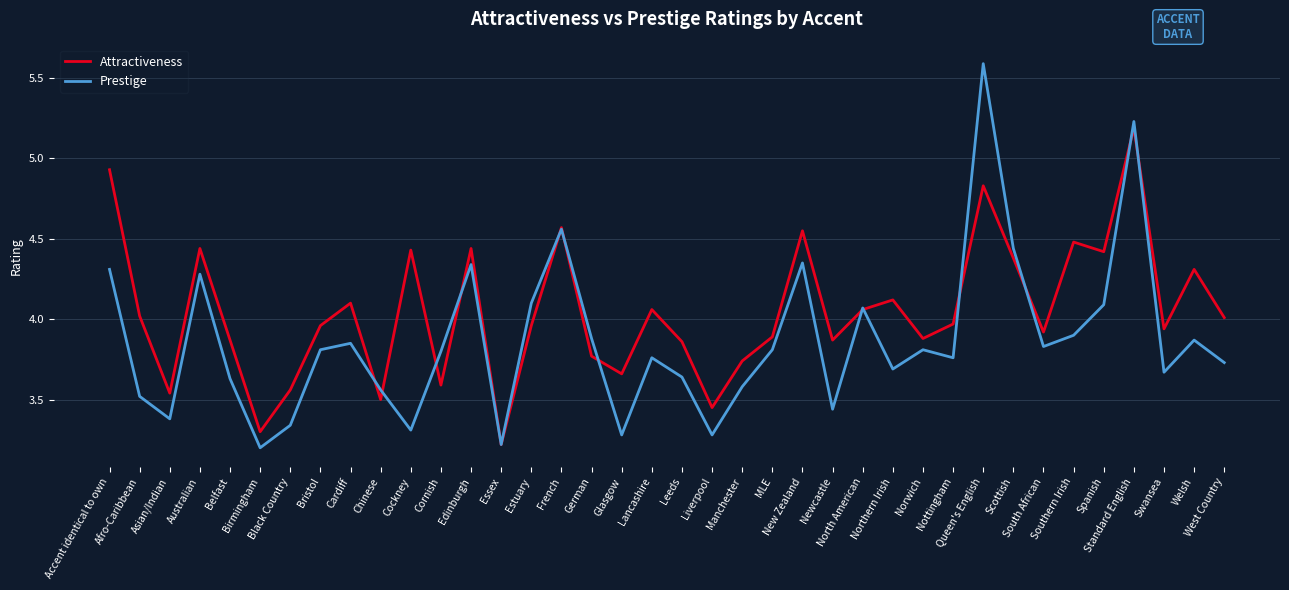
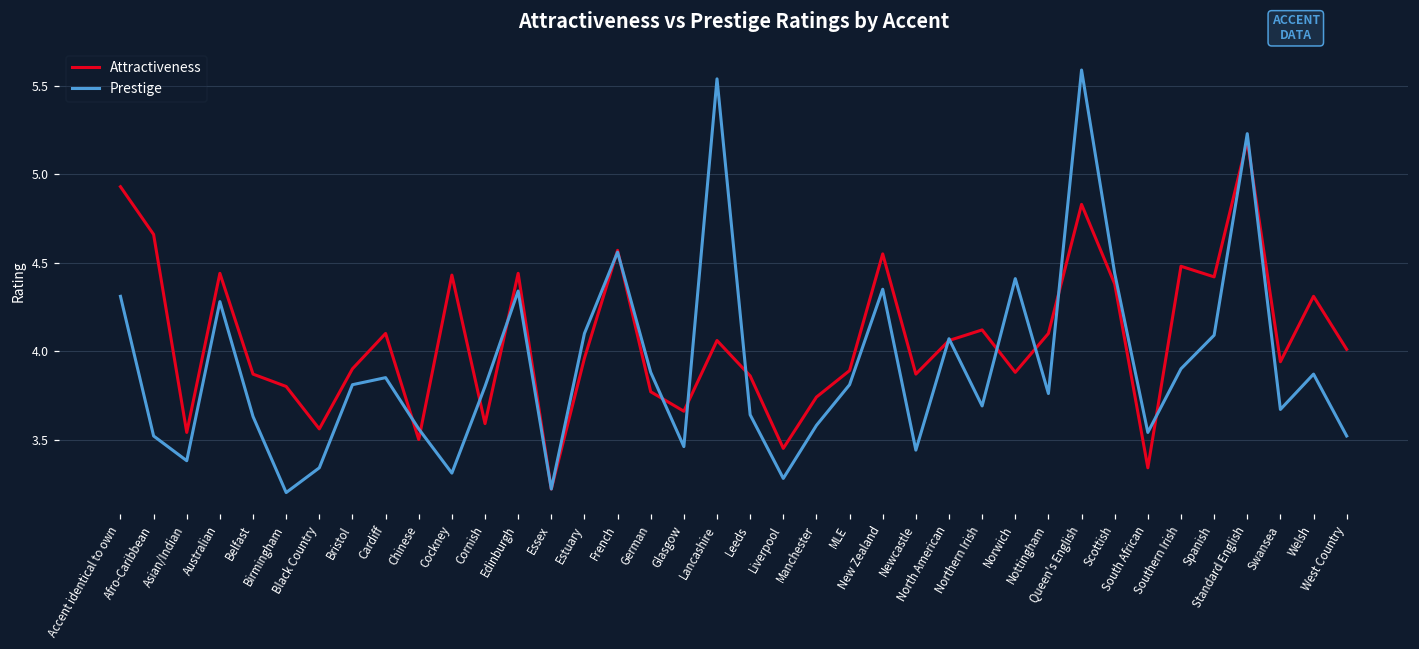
Attractiveness, Afro-Caribbean: 4.02 -> 4.66
Attractiveness, Birmingham: 3.3 -> 3.8
Attractiveness, Bristol: 3.96 -> 3.90
Prestige, Glasgow: 3.28 -> 3.46
Prestige, Lancashire: 3.76 -> 5.54
Prestige, Norwich: 3.81 -> 4.41
Attractiveness, Nottingham: 3.97 -> 4.10
Attractiveness, South African: 3.92 -> 3.34
Prestige, South African: 3.83 -> 3.54
Prestige, West Country: 3.73 -> 3.52
